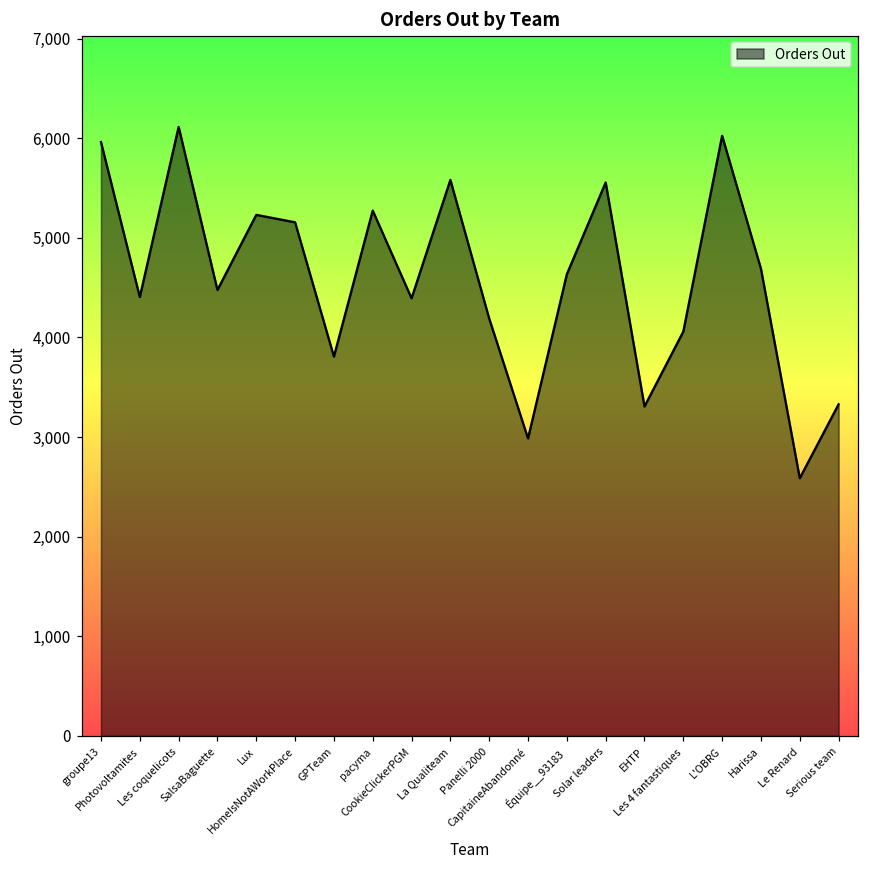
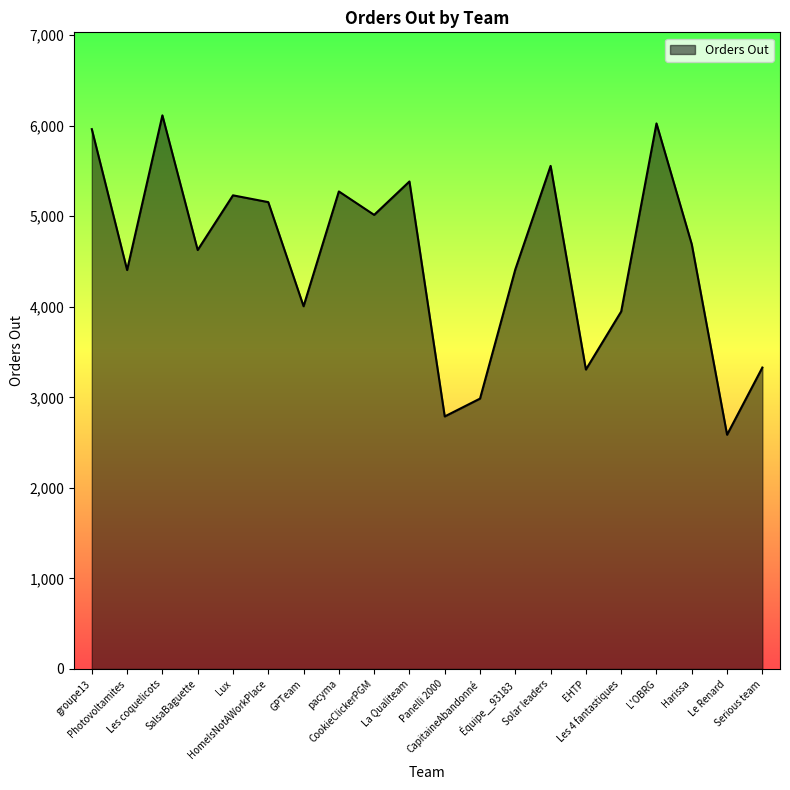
SalsaBaguette: 4,500 -> 4,600
GPTeam: 3,800 -> 4,000
CookieClickerPGM: 4,400 -> 5,000
La Qualiteam: 5,600 -> 5,400
Panelli 2000: 4,200 -> 2,800
Équipe__93183: 4,600 -> 4,400
Les 4 fantastiques: 4,100 -> 3,900
